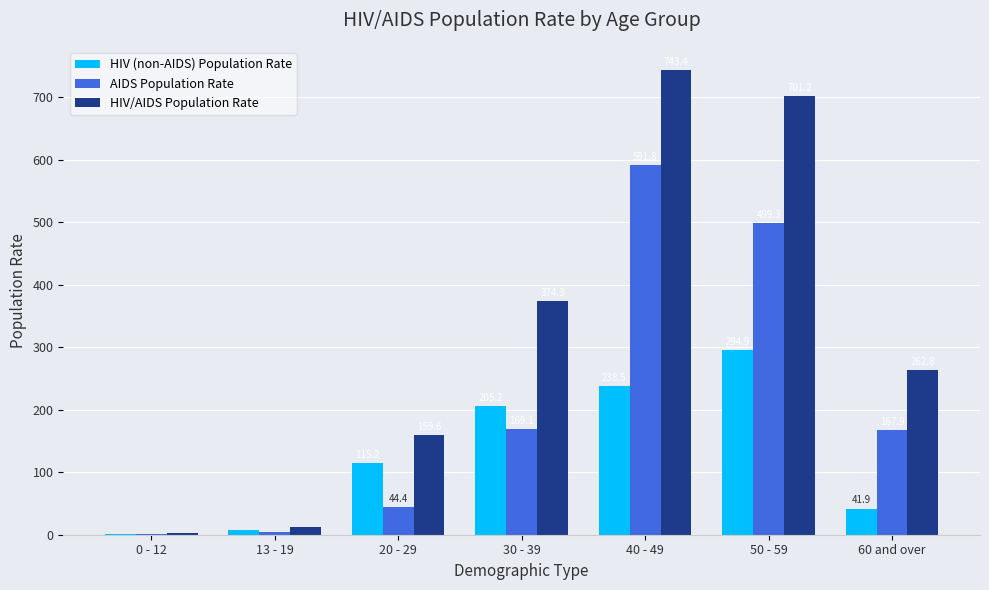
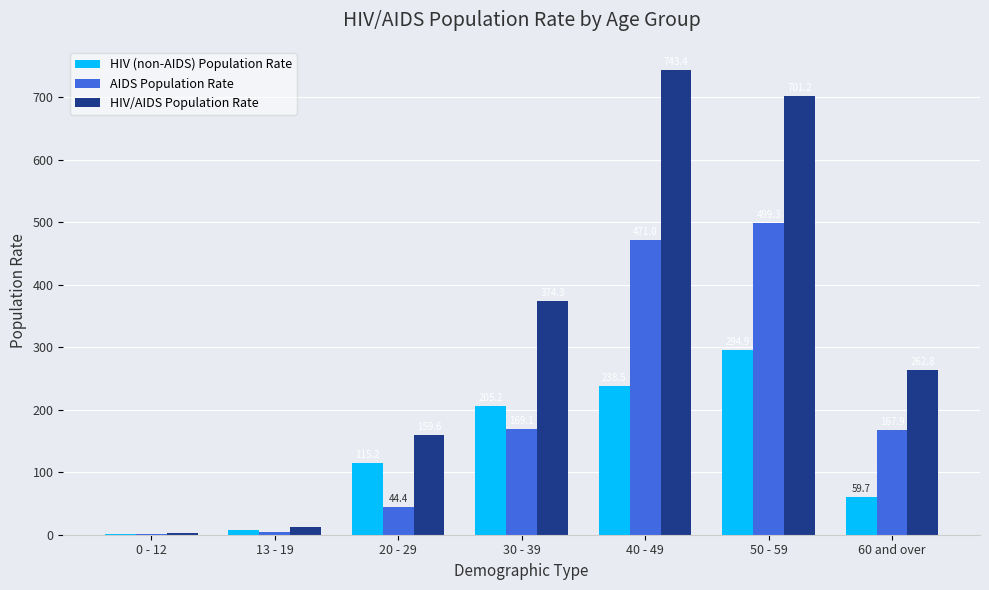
AIDS Population Rate, 40 - 49: 590 -> 470
HIV (non-AIDS) Population Rate, 60 and over: 41.9 -> 59.7
